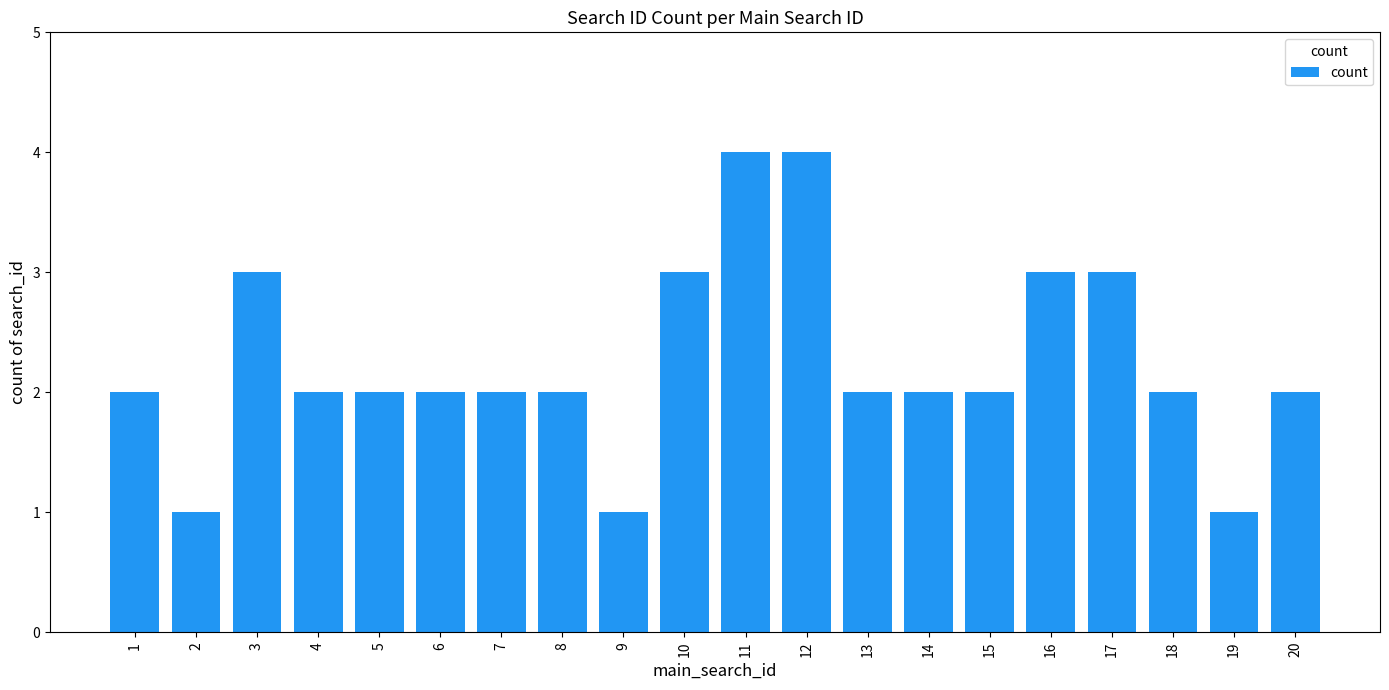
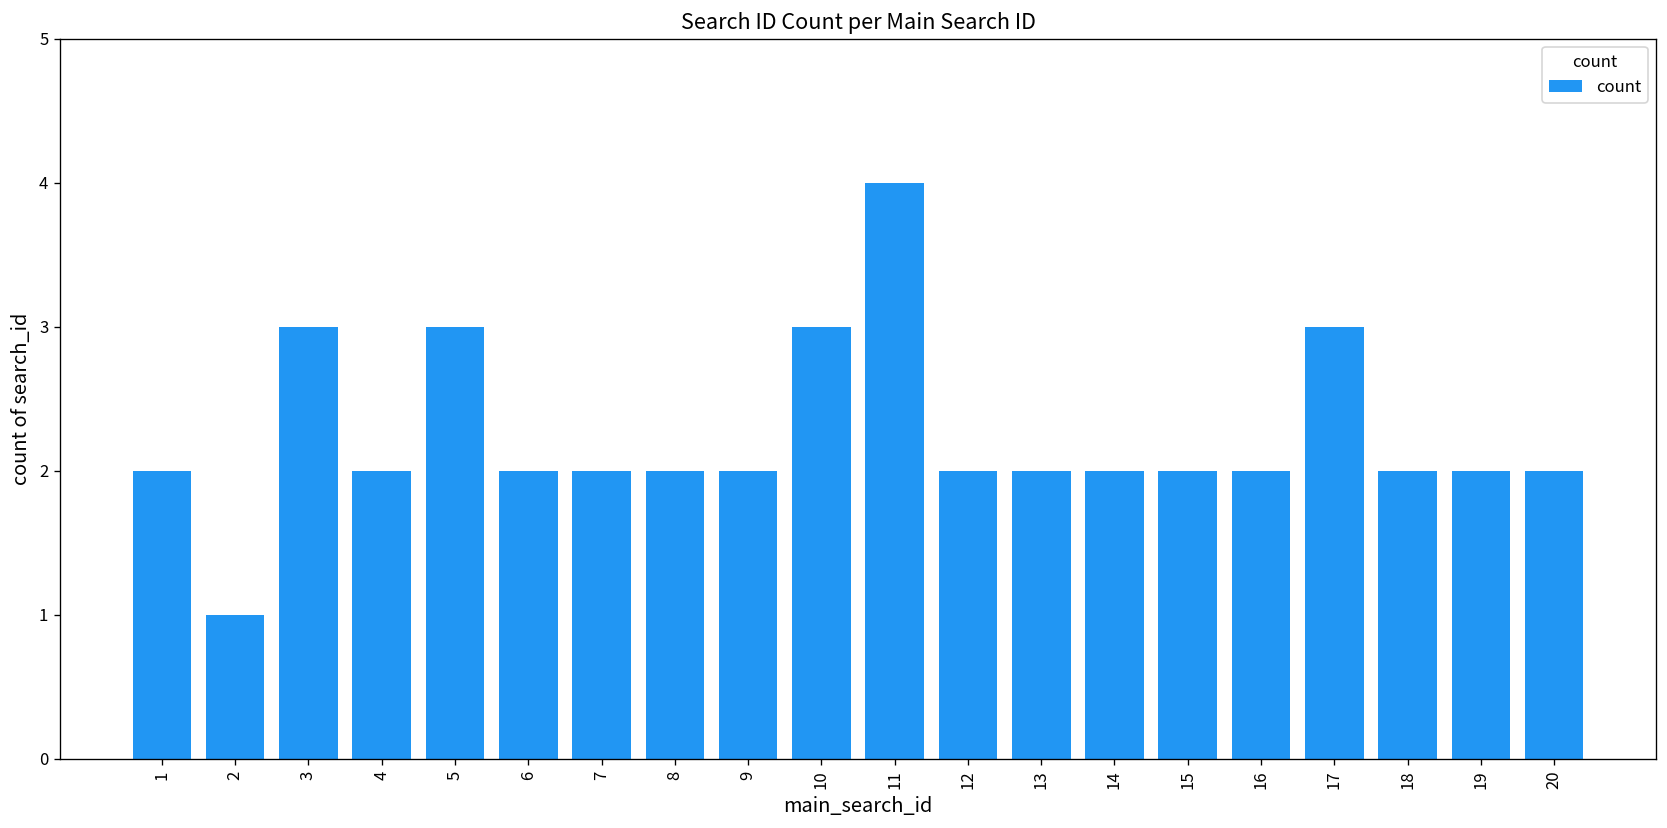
5: 2 -> 3
9: 1 -> 2
12: 4 -> 2
16: 3 -> 2
19: 1 -> 2
